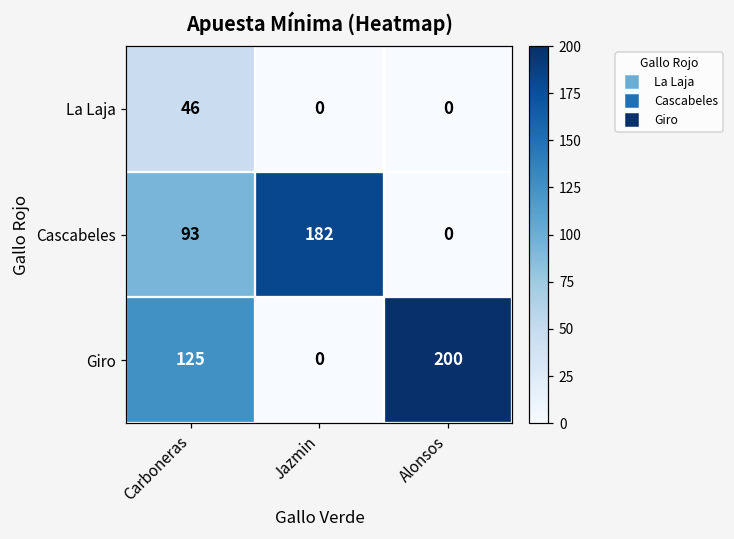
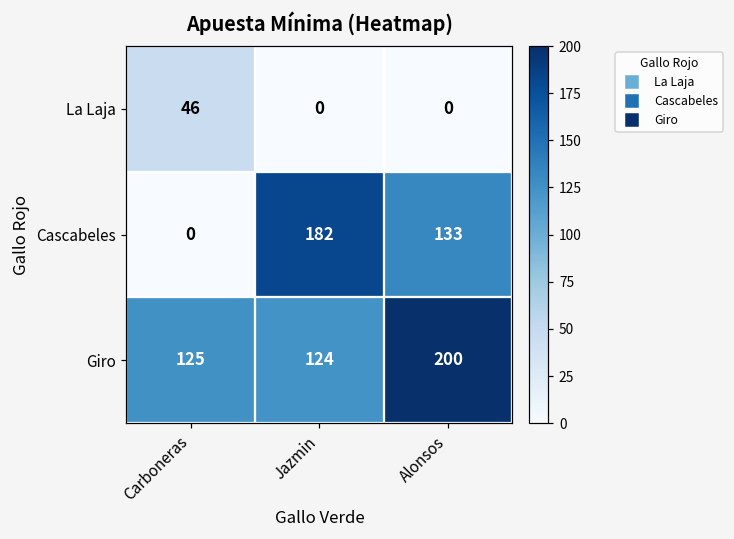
Cascabeles, Carboneras: 93 -> 0
Cascabeles, Alonsos: 0 -> 133
Giro, Jazmin: 0 -> 124
